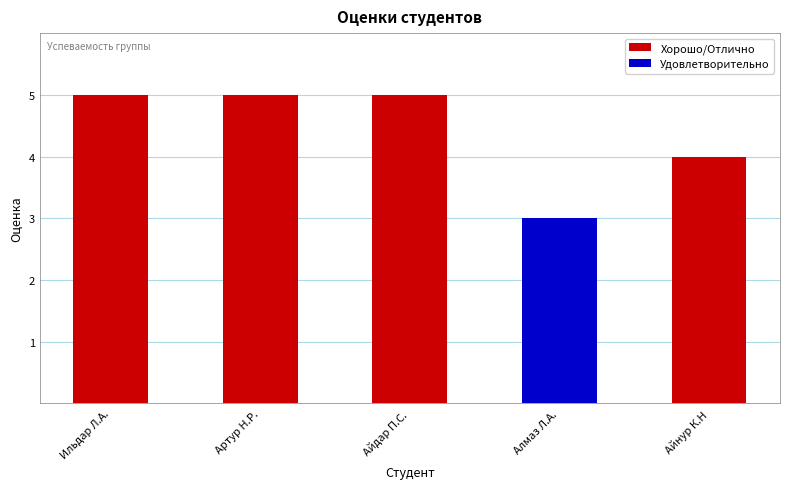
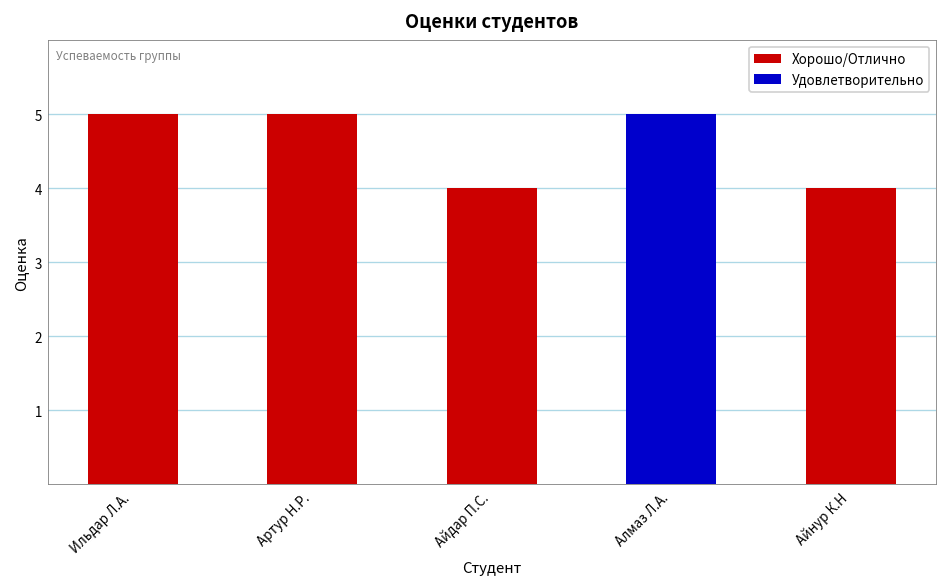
Айдар П.С.: 5 -> 4
Алмаз Л.А.: 3 -> 5
